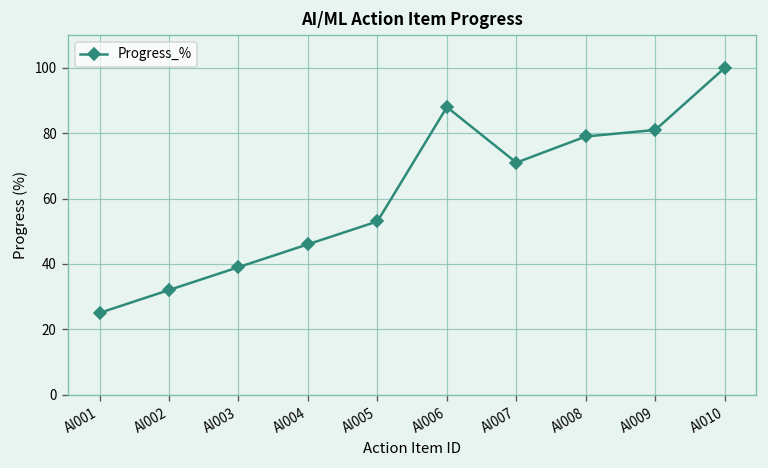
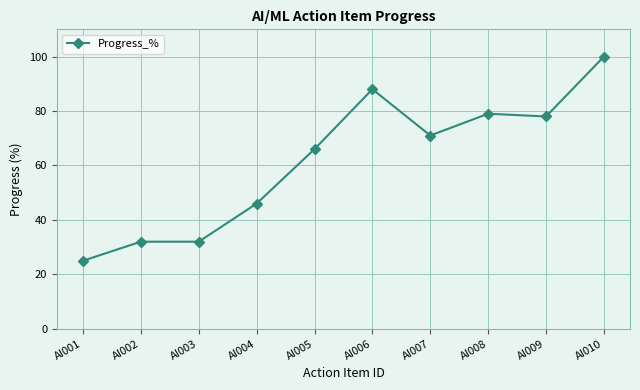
AI003: 39 -> 32
AI005: 53 -> 66
AI009: 81 -> 78
